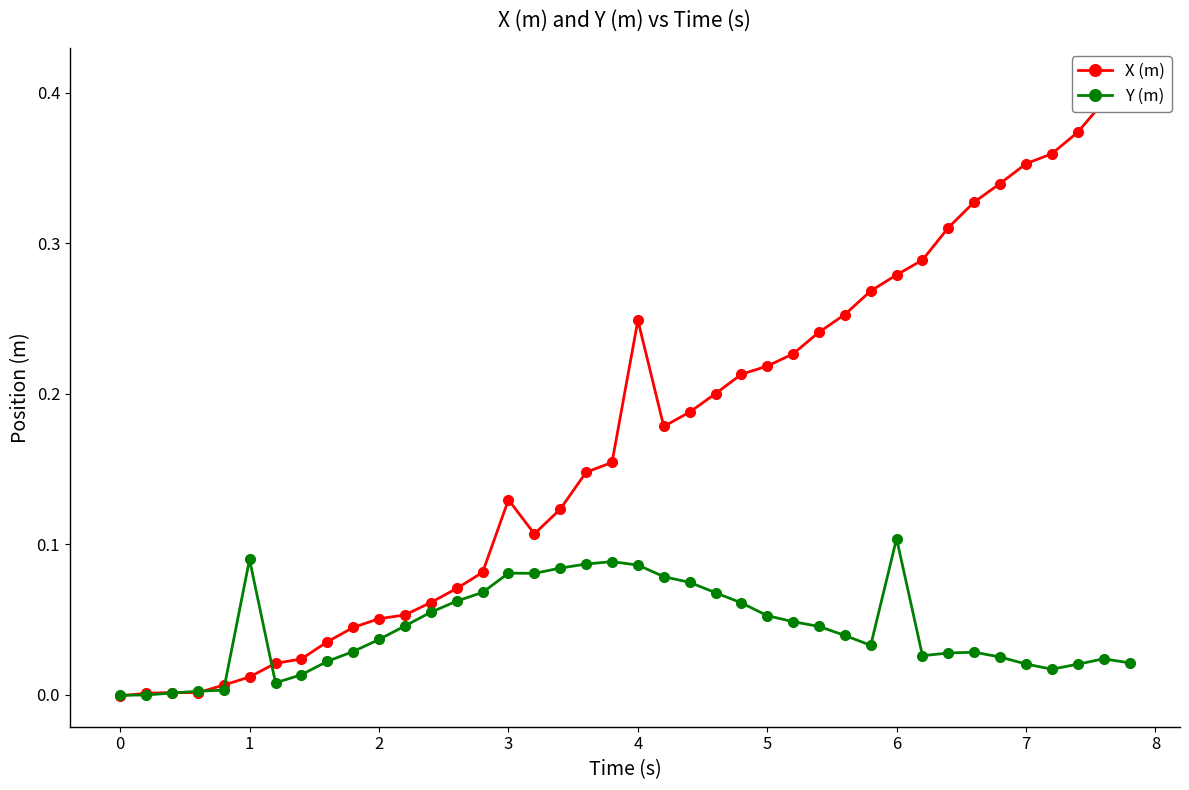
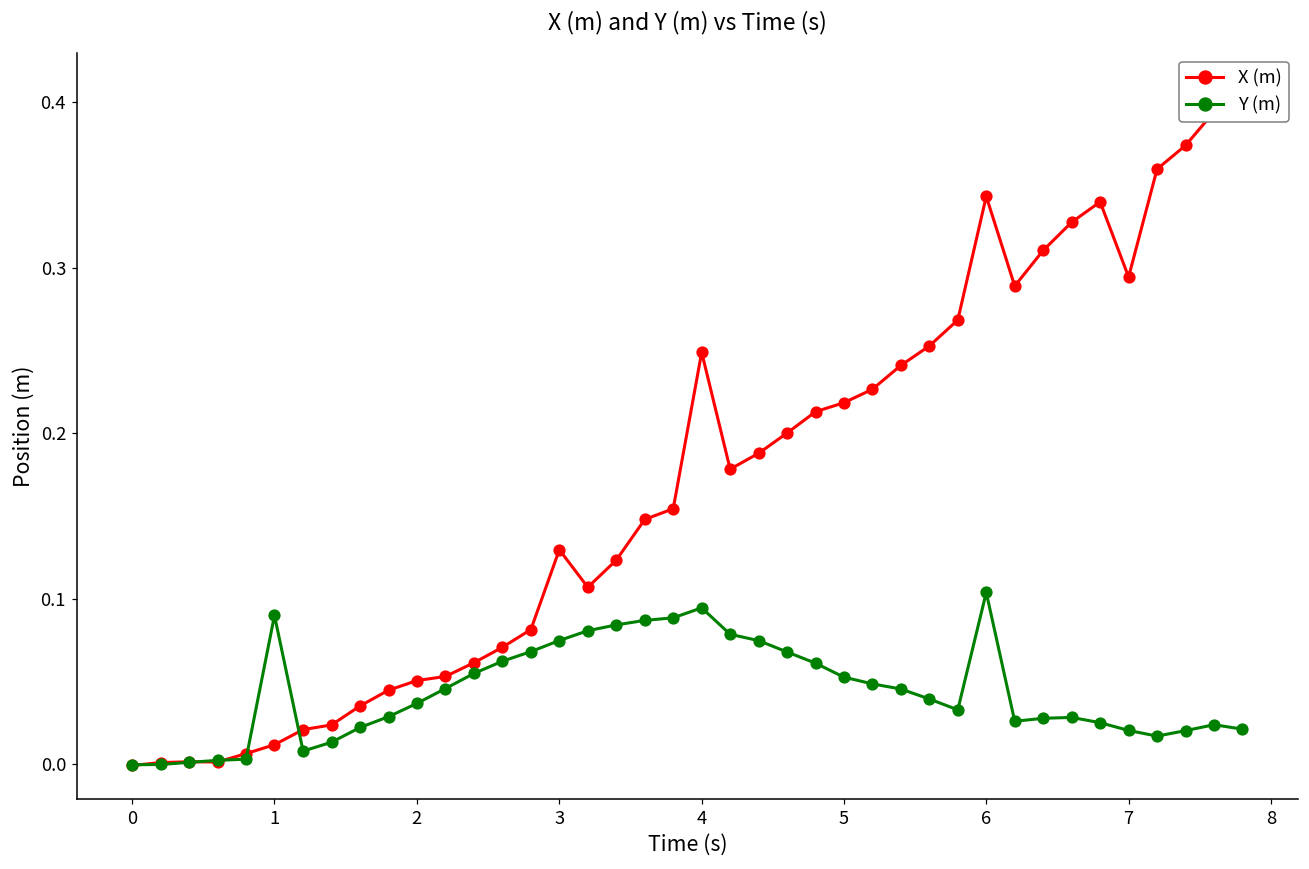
Y (m), 3: 0.081 -> 0.075
Y (m), 4: 0.086 -> 0.095
X (m), 6: 0.279 -> 0.343
X (m), 7: 0.353 -> 0.294
